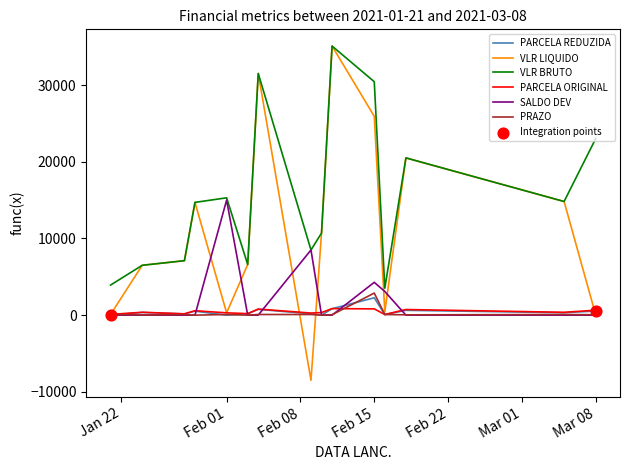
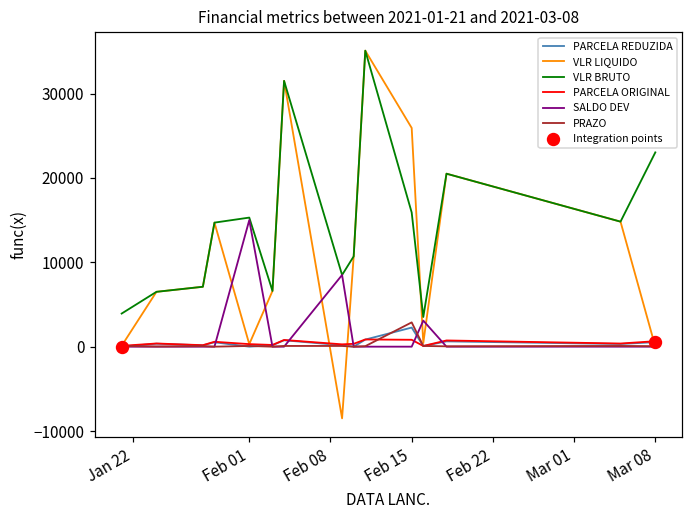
VLR BRUTO, Feb 15: 30000 -> 16000
SALDO DEV, Feb 15: 4000 -> 0
